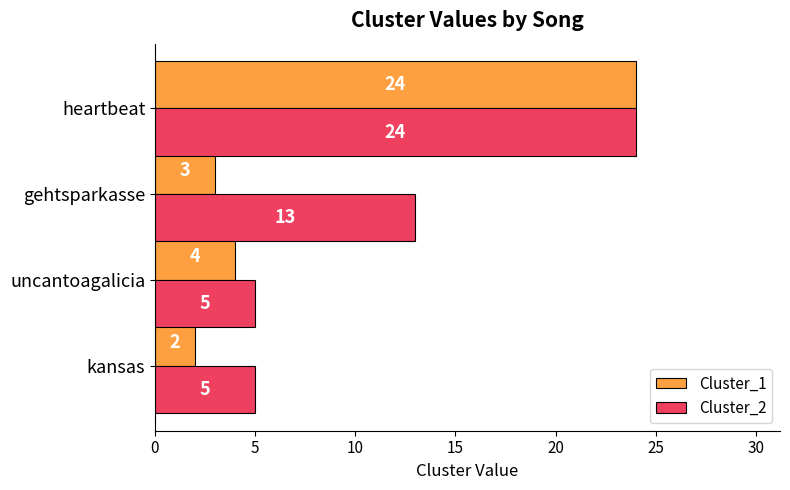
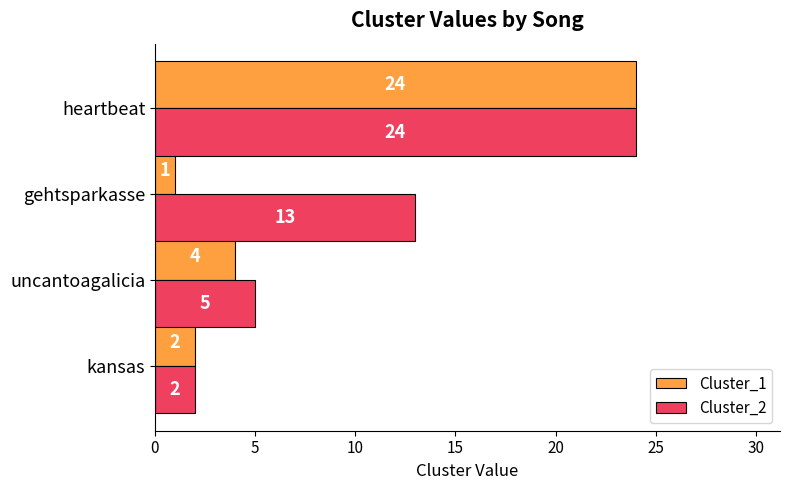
Cluster_1, gehtsparkasse: 3 -> 1
Cluster_2, kansas: 5 -> 2
